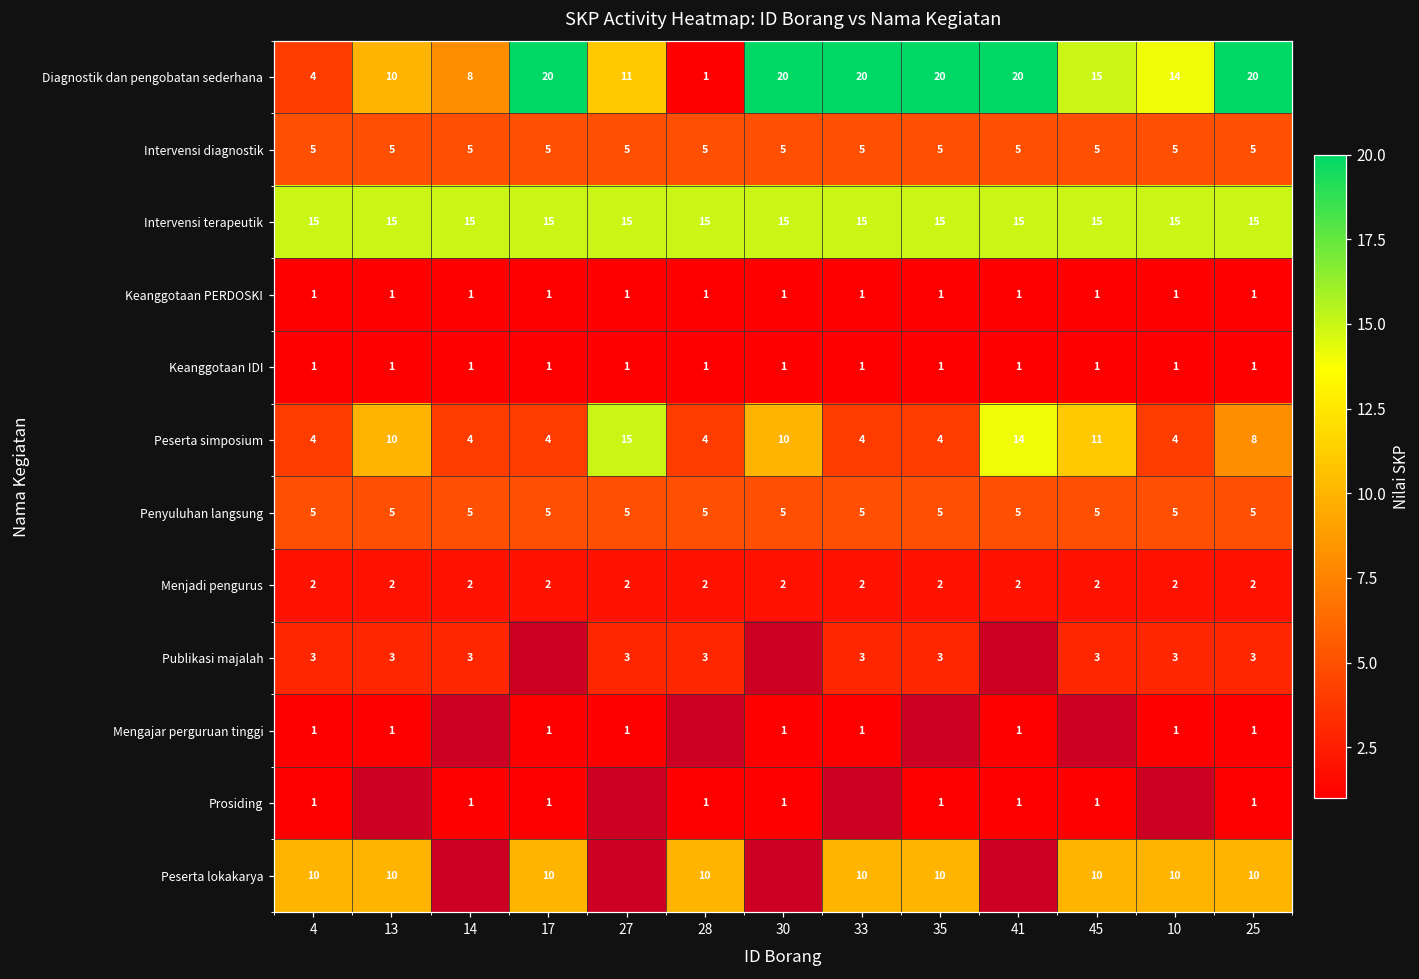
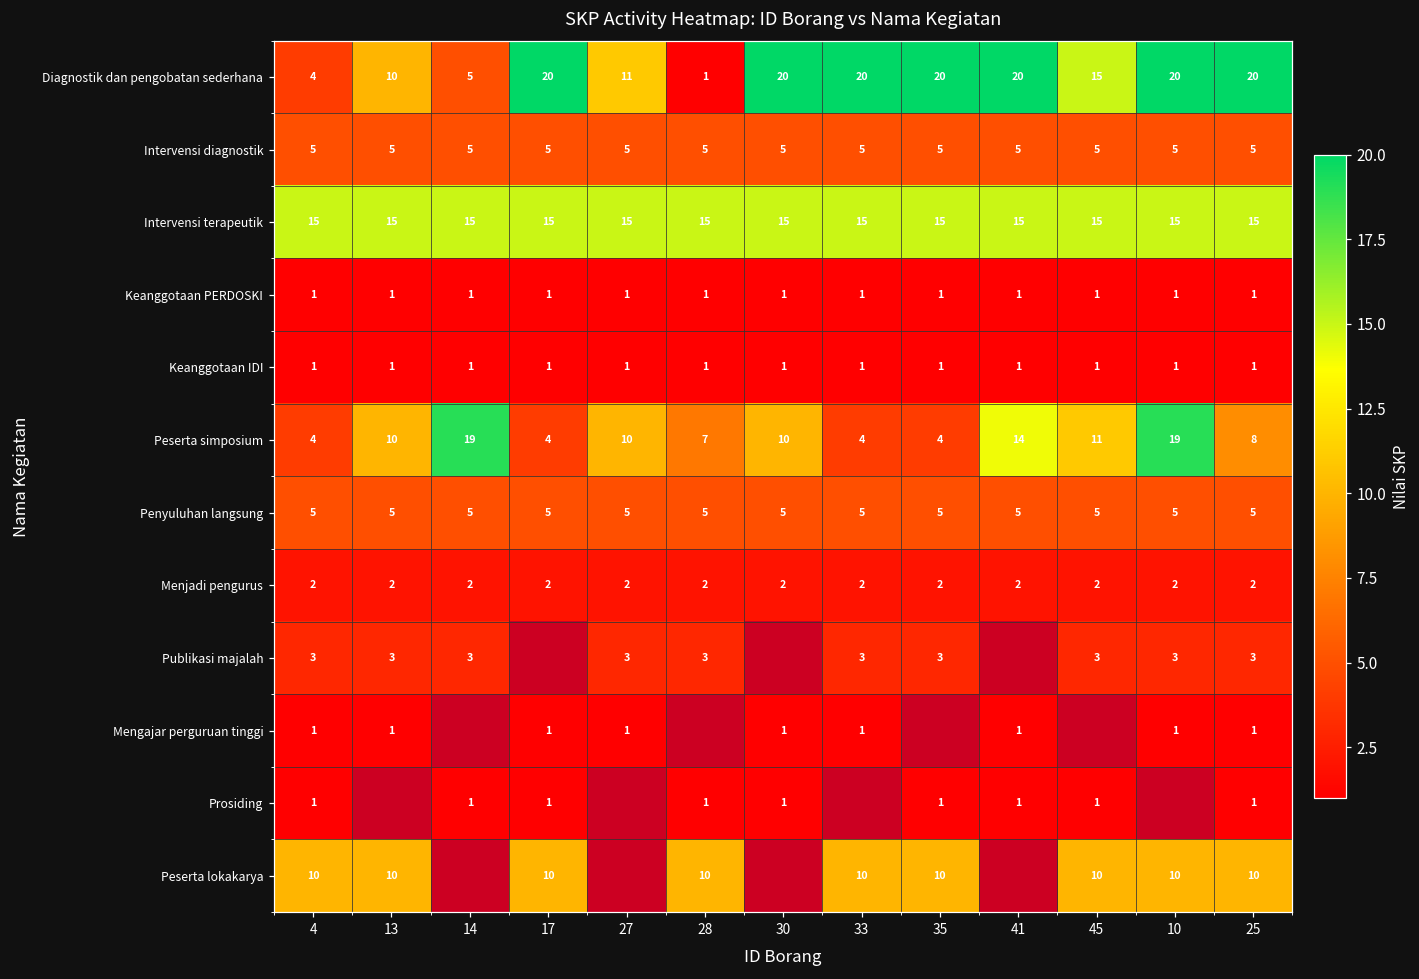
Diagnostik dan pengobatan sederhana, 14: 8 -> 5
Diagnostik dan pengobatan sederhana, 10: 14 -> 20
Peserta simposium, 14: 4 -> 19
Peserta simposium, 27: 15 -> 10
Peserta simposium, 28: 4 -> 7
Peserta simposium, 10: 4 -> 19
